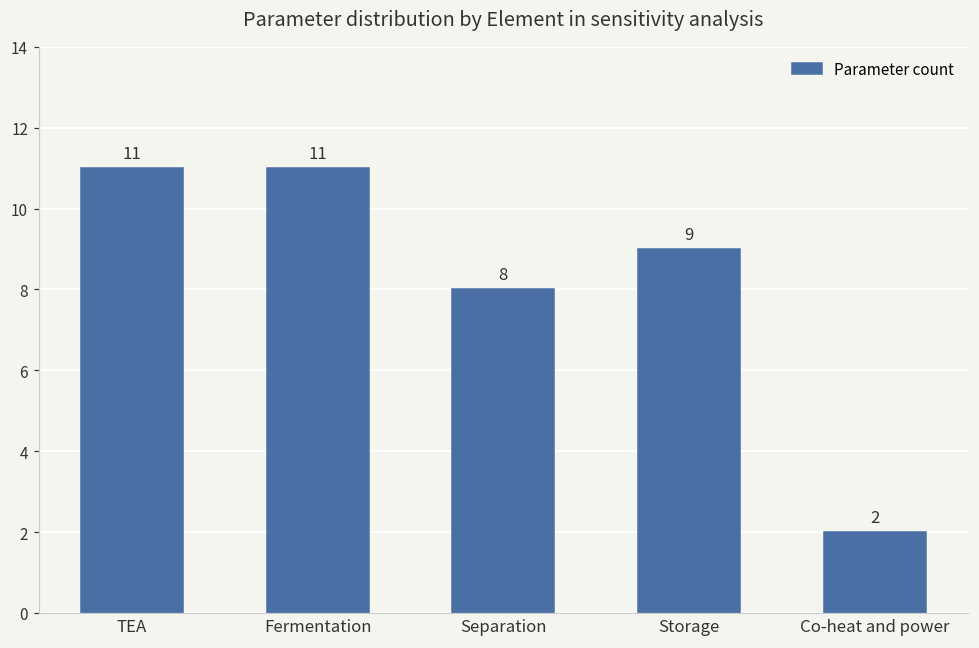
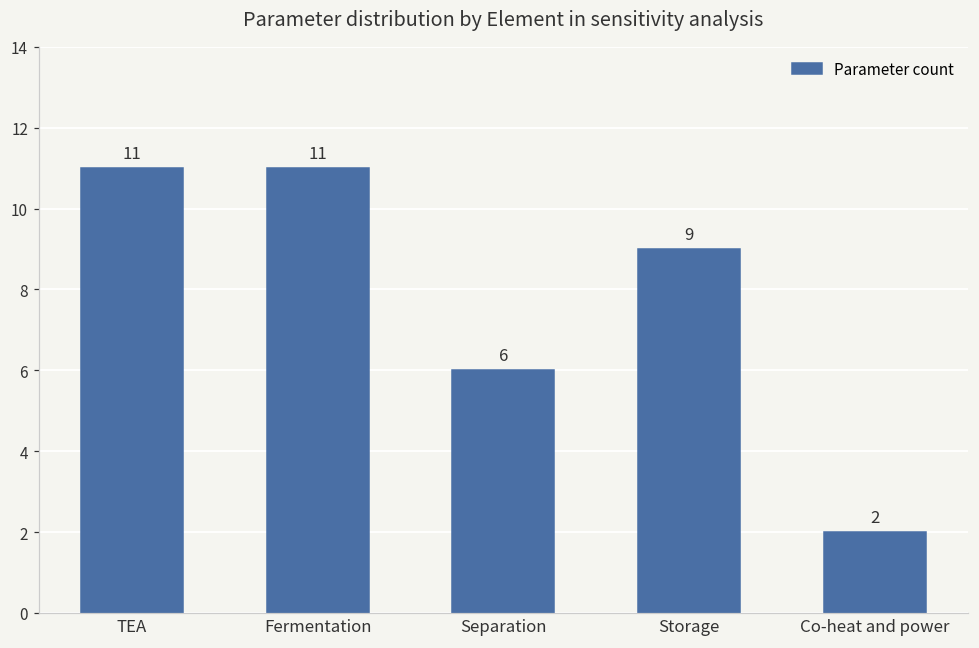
Separation: 8 -> 6
